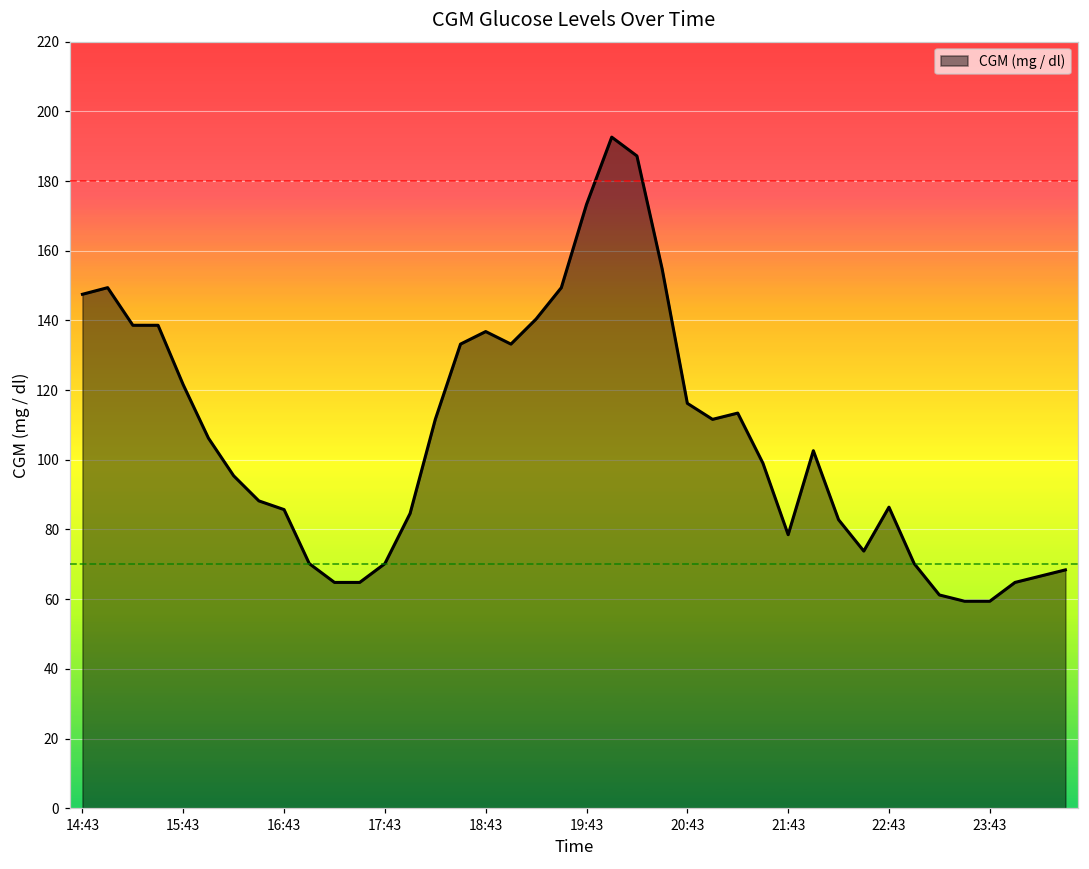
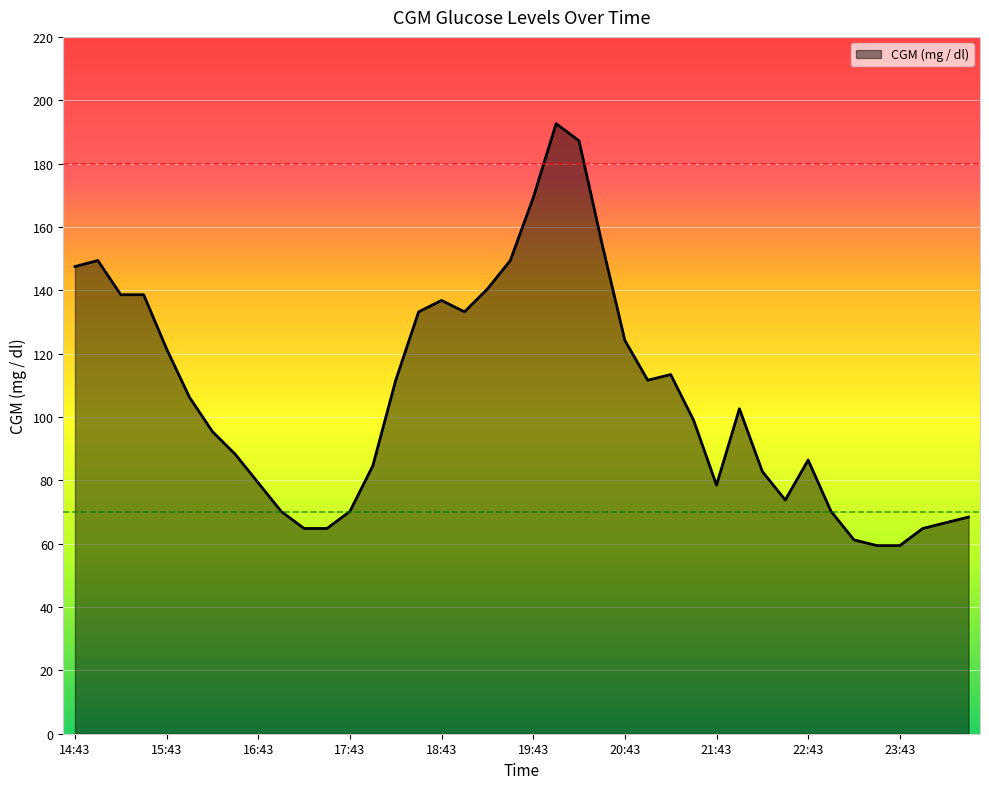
16:43: 86 -> 79
19:43: 173 -> 169
20:43: 116 -> 124
